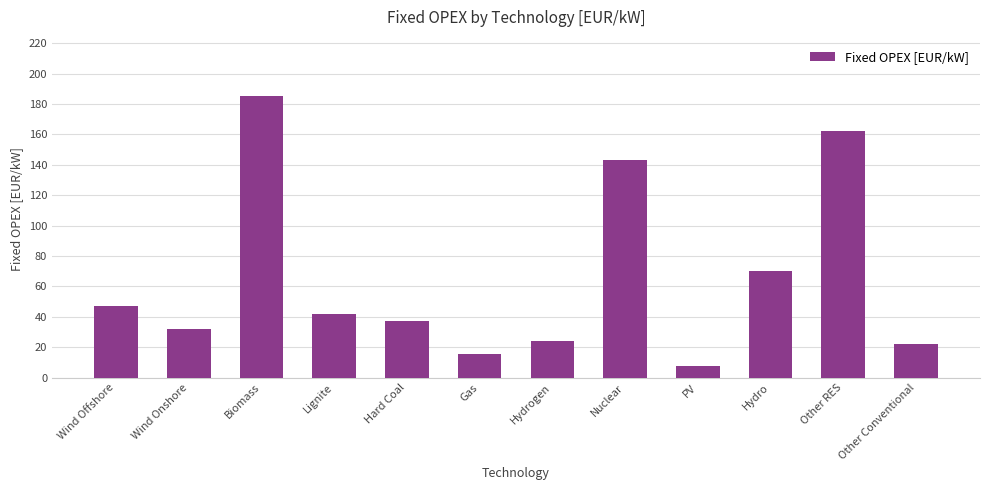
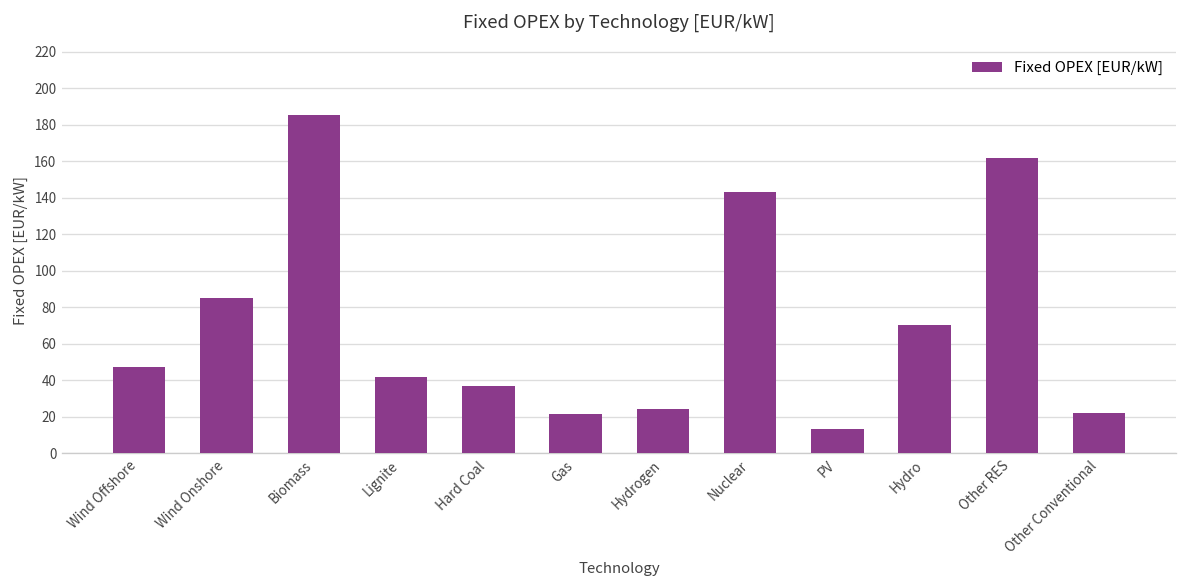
Wind Onshore: 32 -> 85
Gas: 16 -> 22
PV: 8 -> 13
